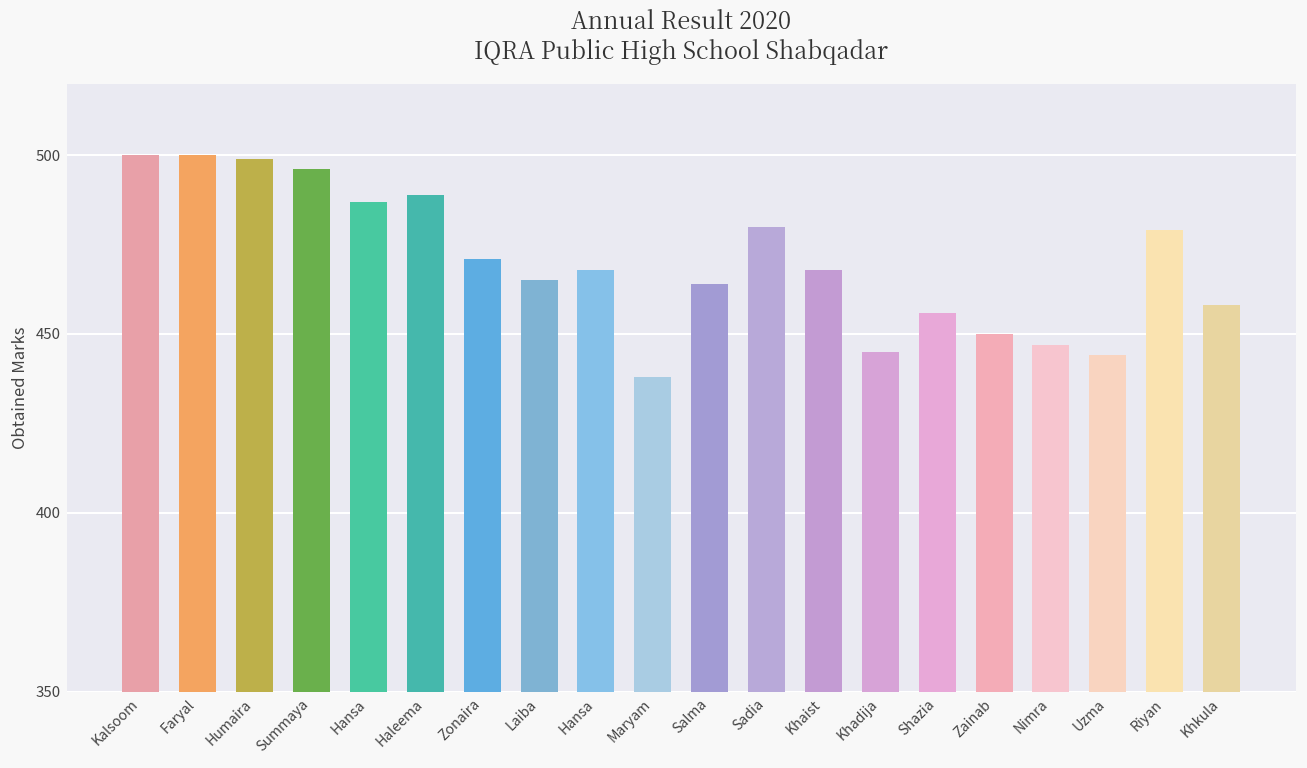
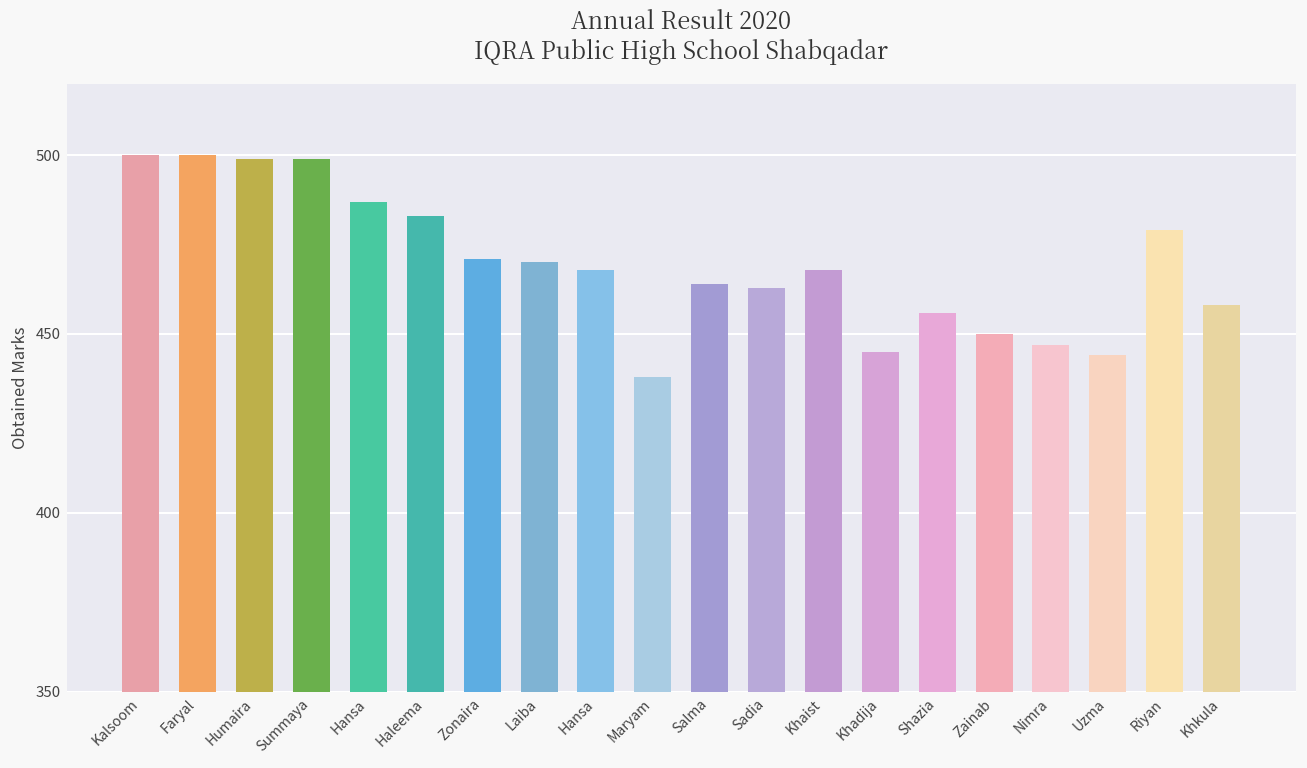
Summaya: 496 -> 499
Haleema: 489 -> 483
Laiba: 465 -> 470
Sadia: 480 -> 463
